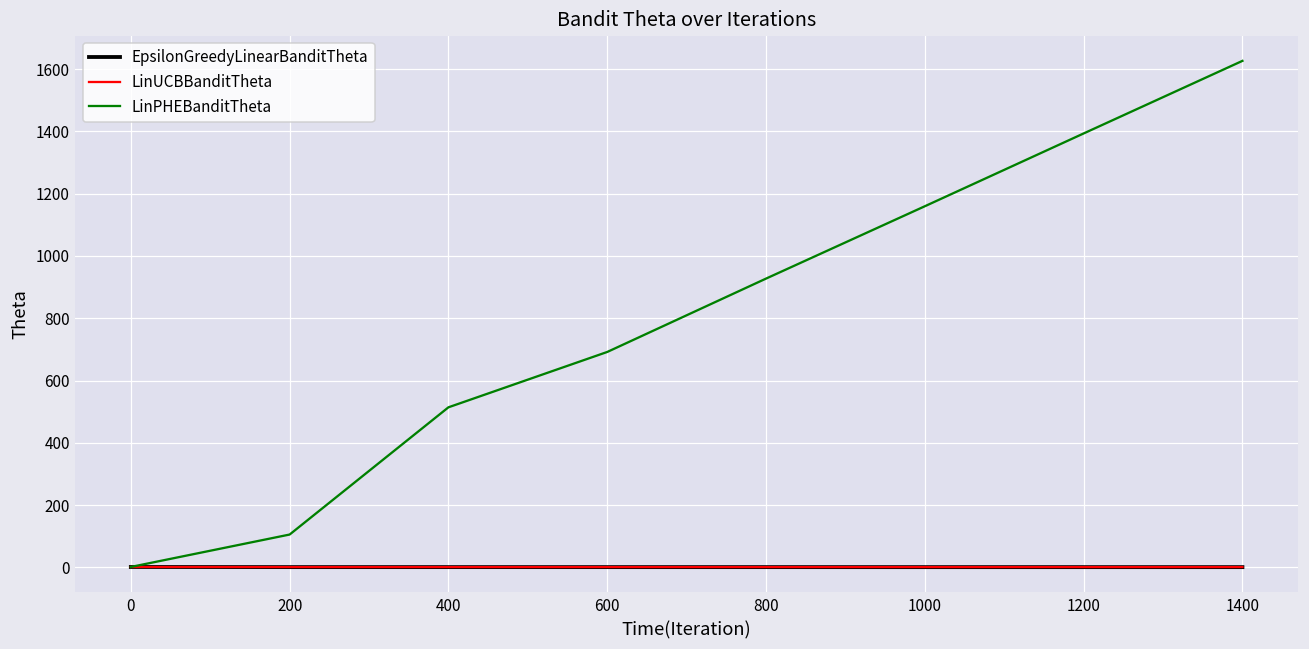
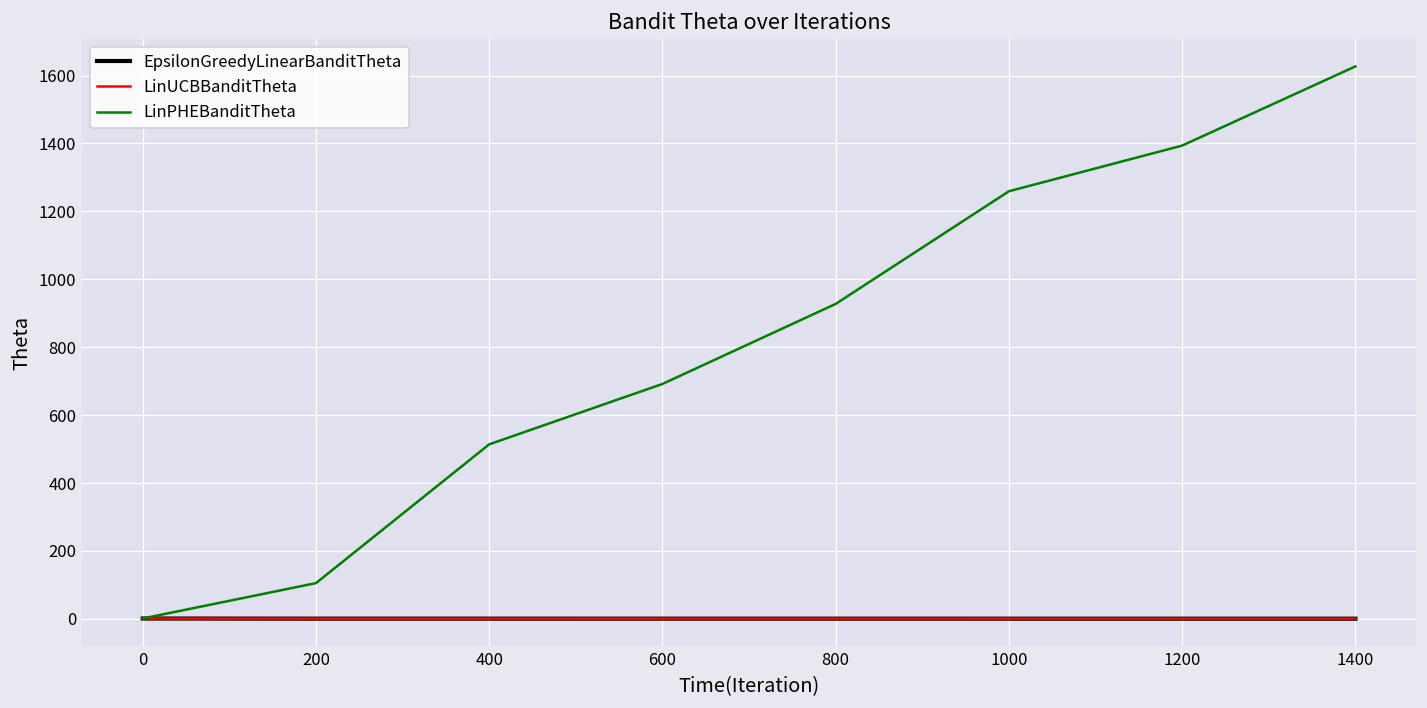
LinPHEBanditTheta, 1000: 1160 -> 1260
